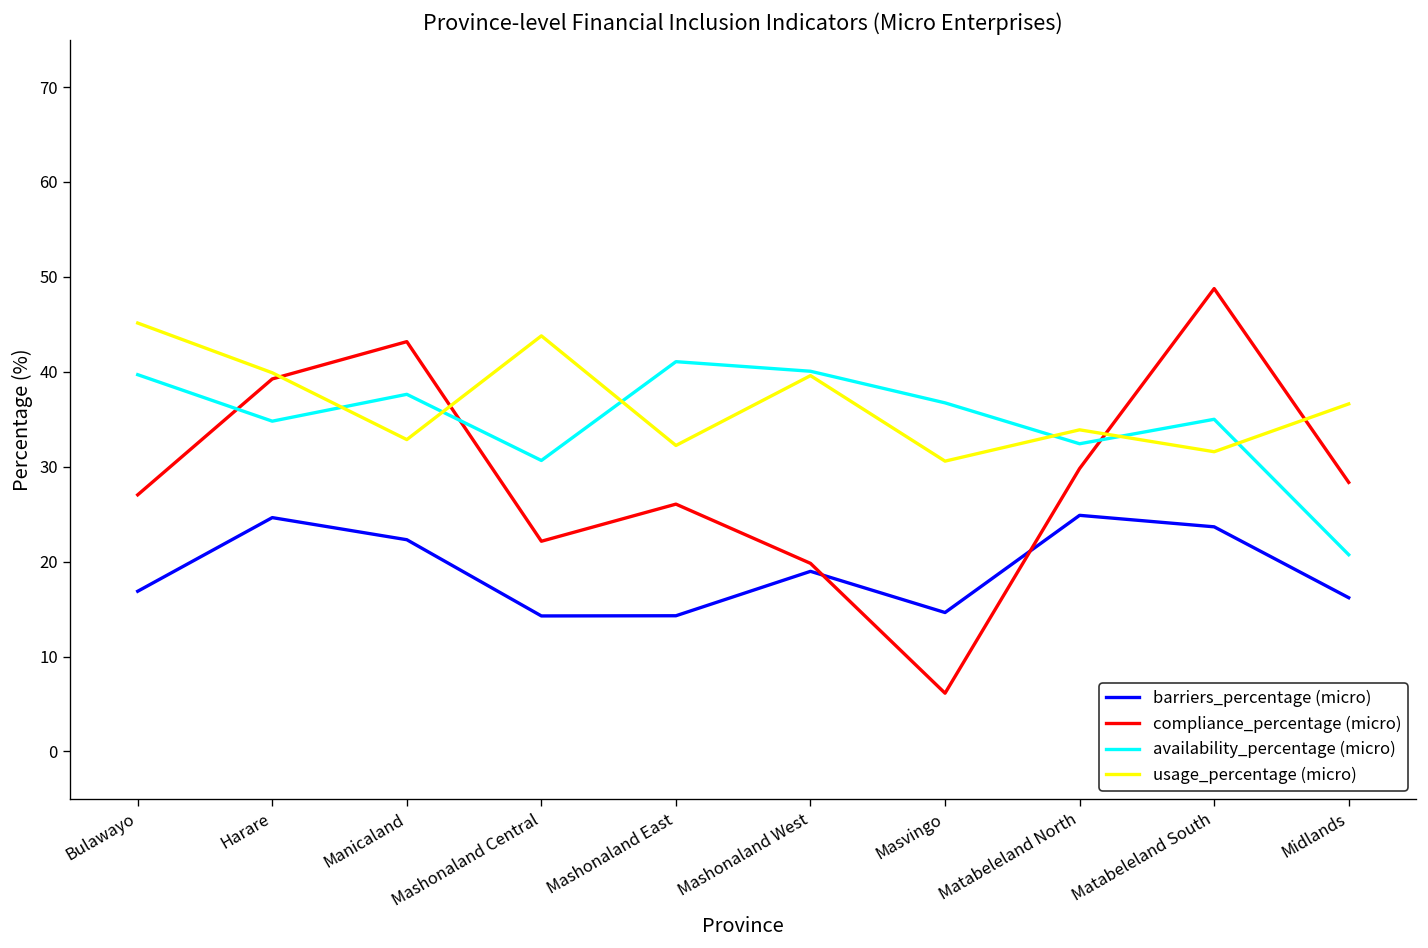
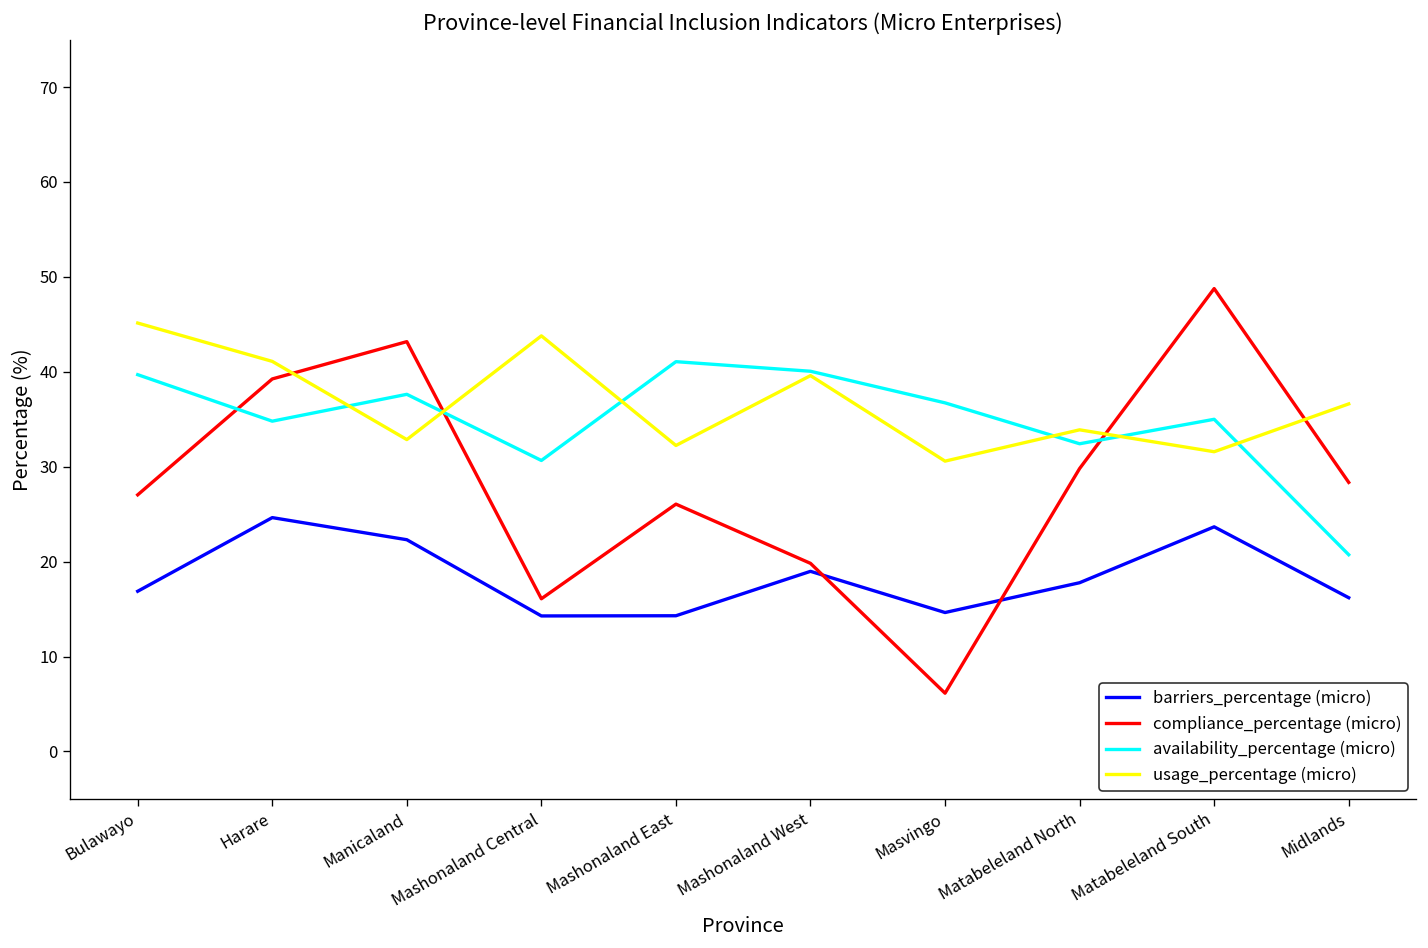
usage_percentage (micro), Harare: 40 -> 41
compliance_percentage (micro), Mashonaland Central: 22 -> 16
barriers_percentage (micro), Matabeleland North: 25 -> 18
